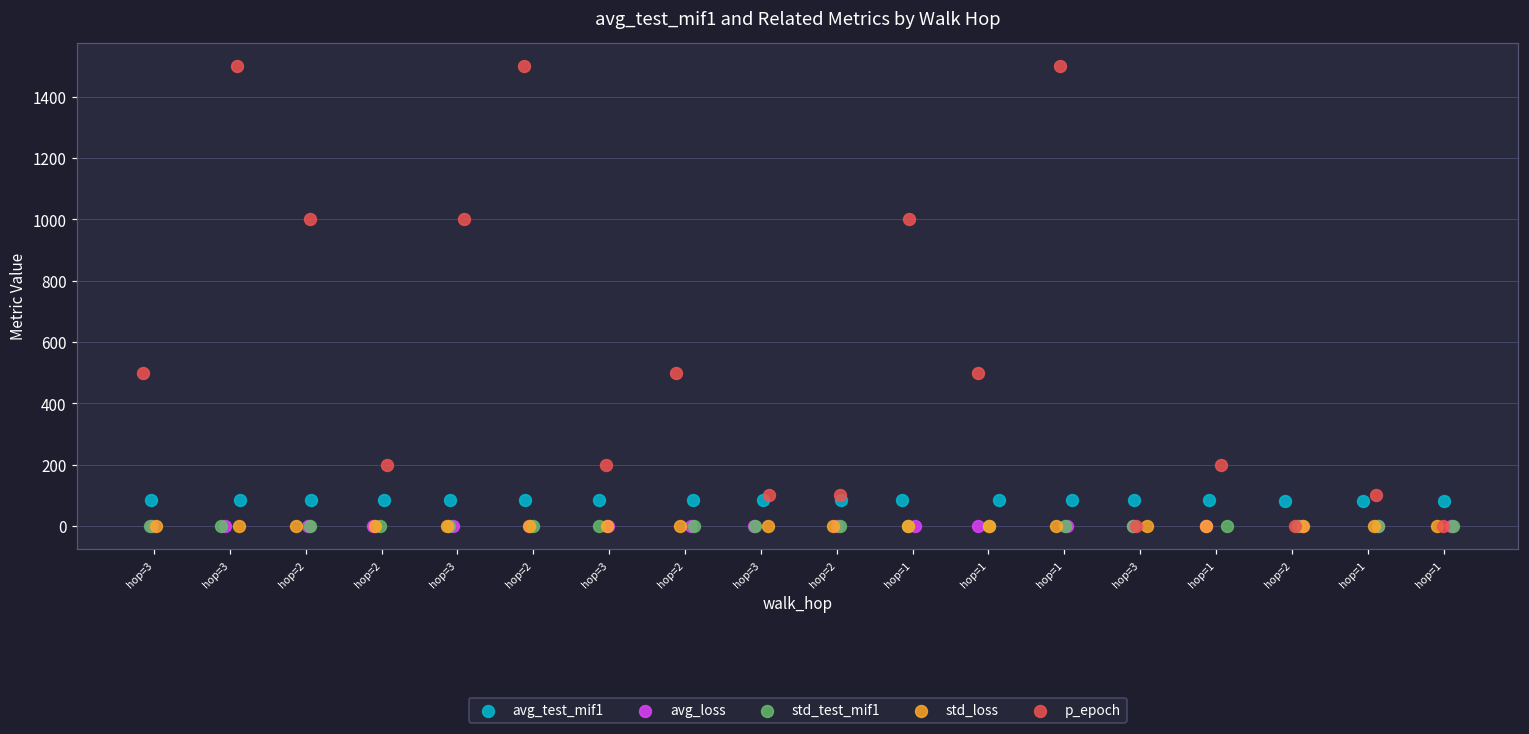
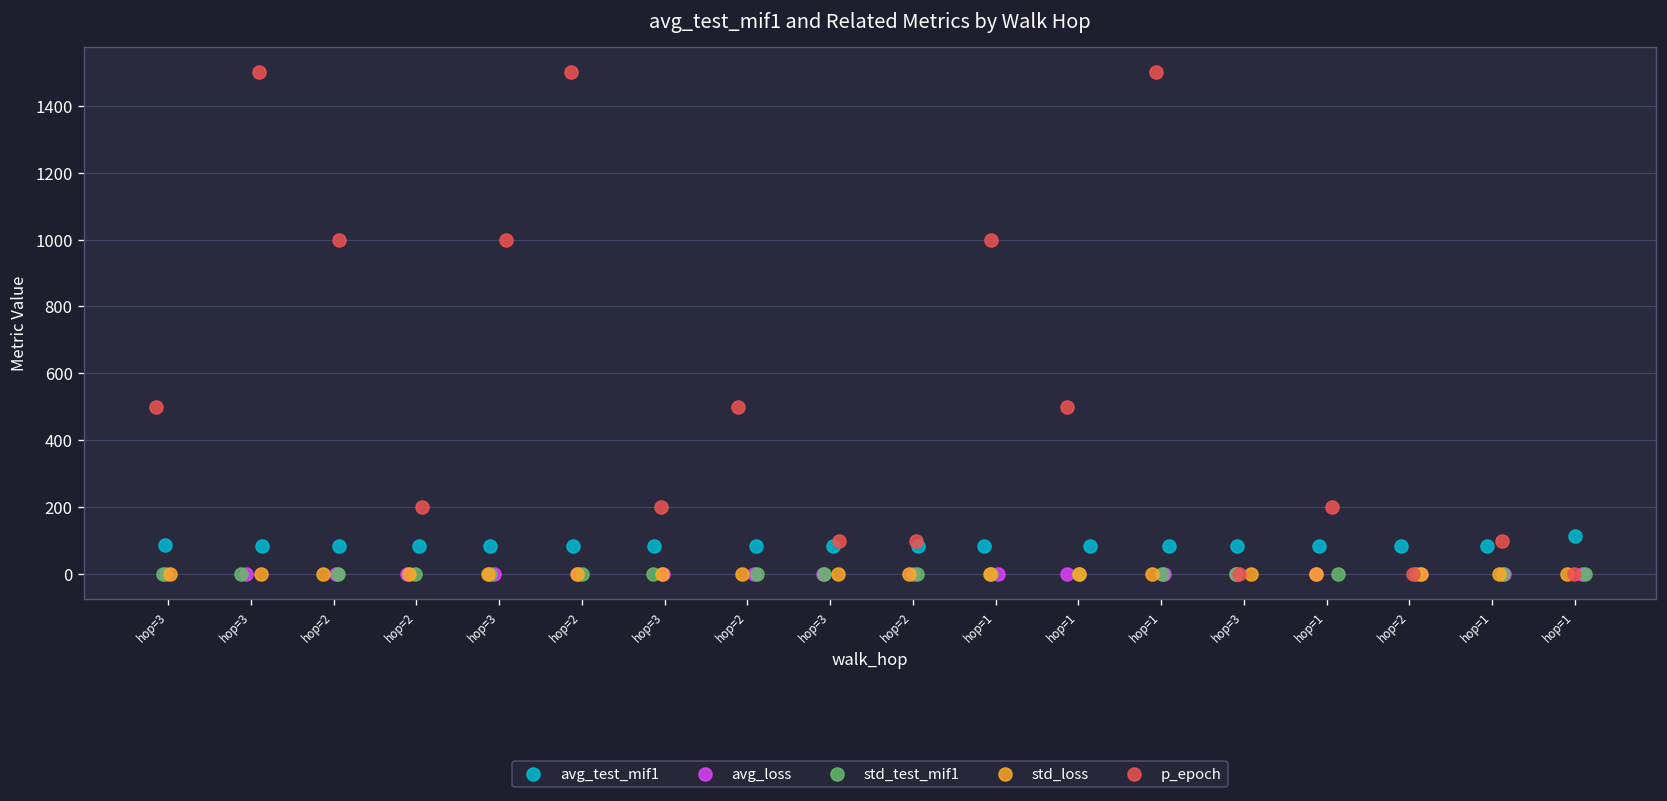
avg_test_mif1, hop=1: 80 -> 110
